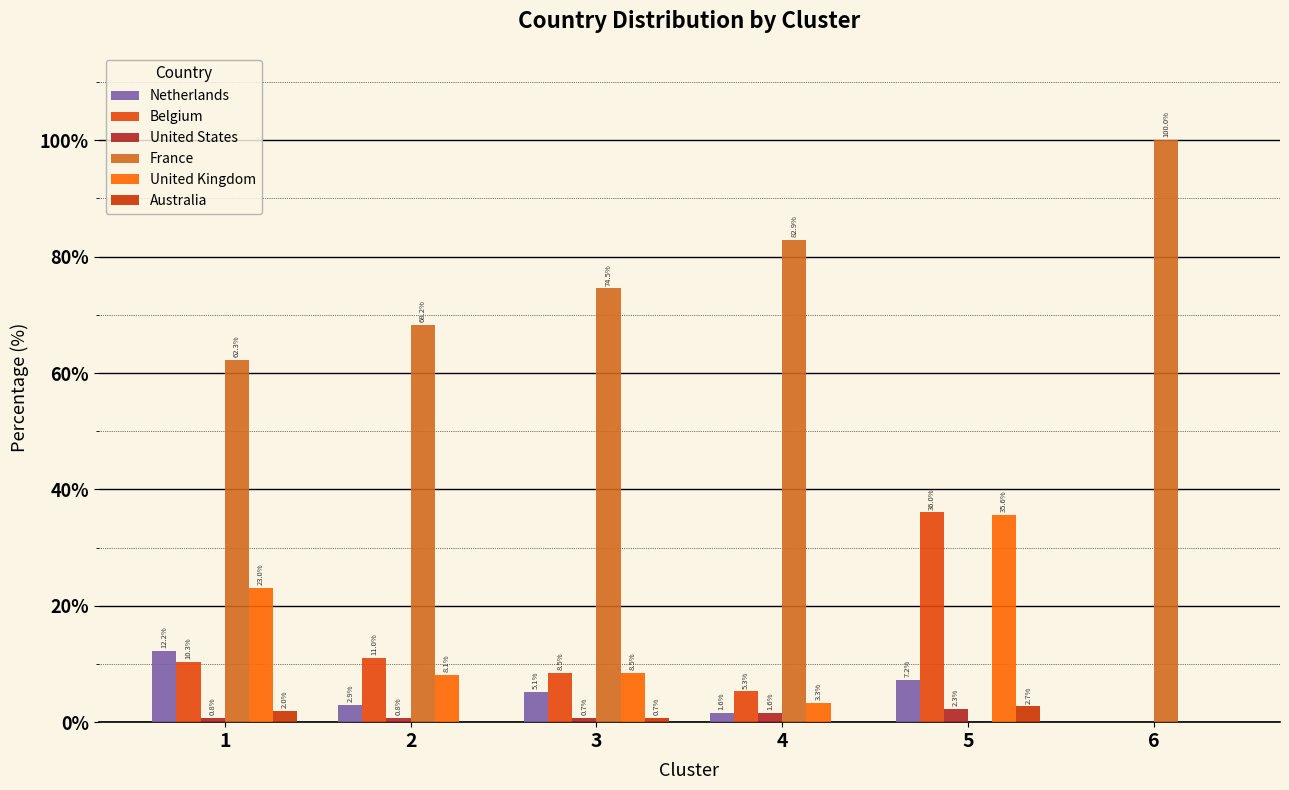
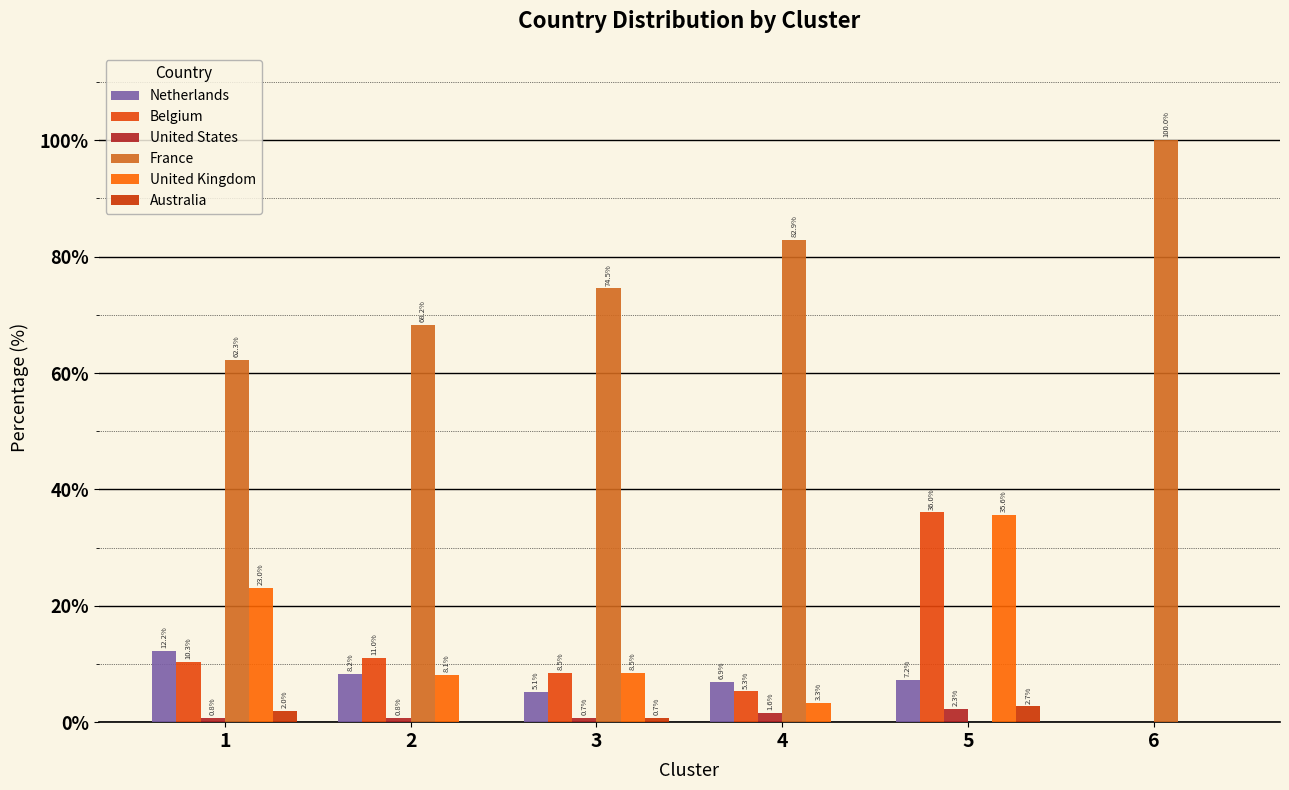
Netherlands, 2: 2.9% -> 8.2%
Netherlands, 4: 1.6% -> 6.9%
